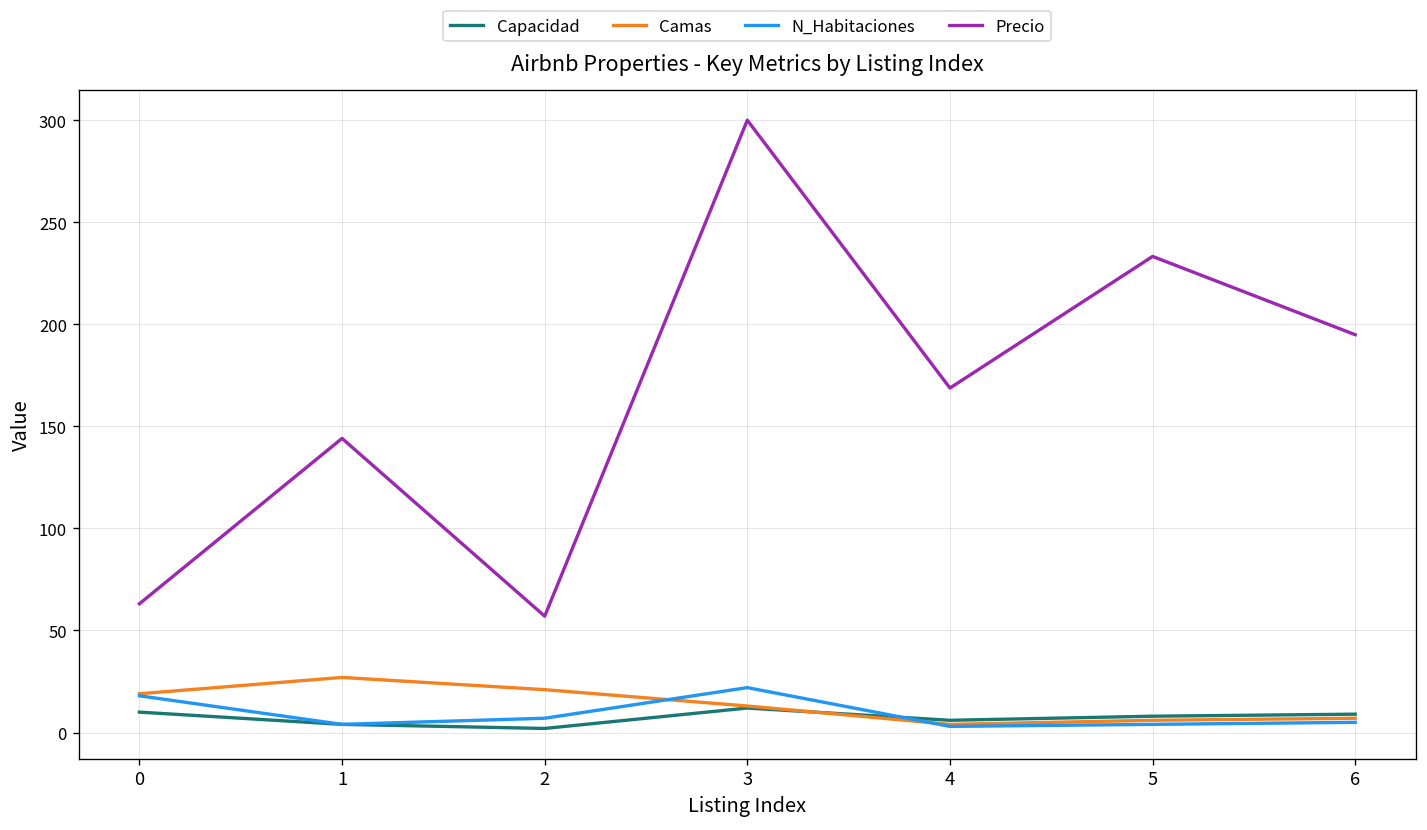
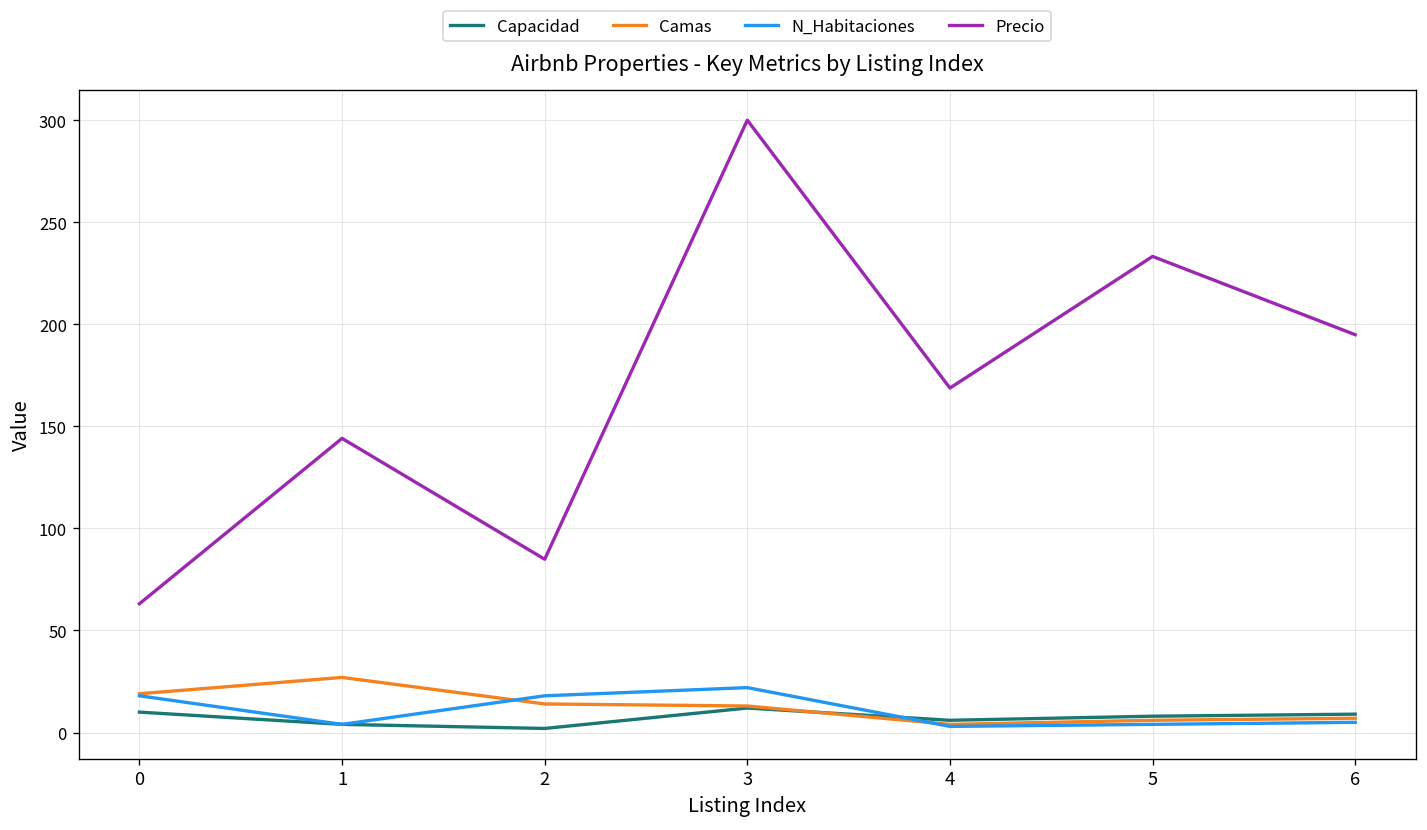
Camas, 2: 21 -> 14
N_Habitaciones, 2: 7 -> 18
Precio, 2: 57 -> 85
